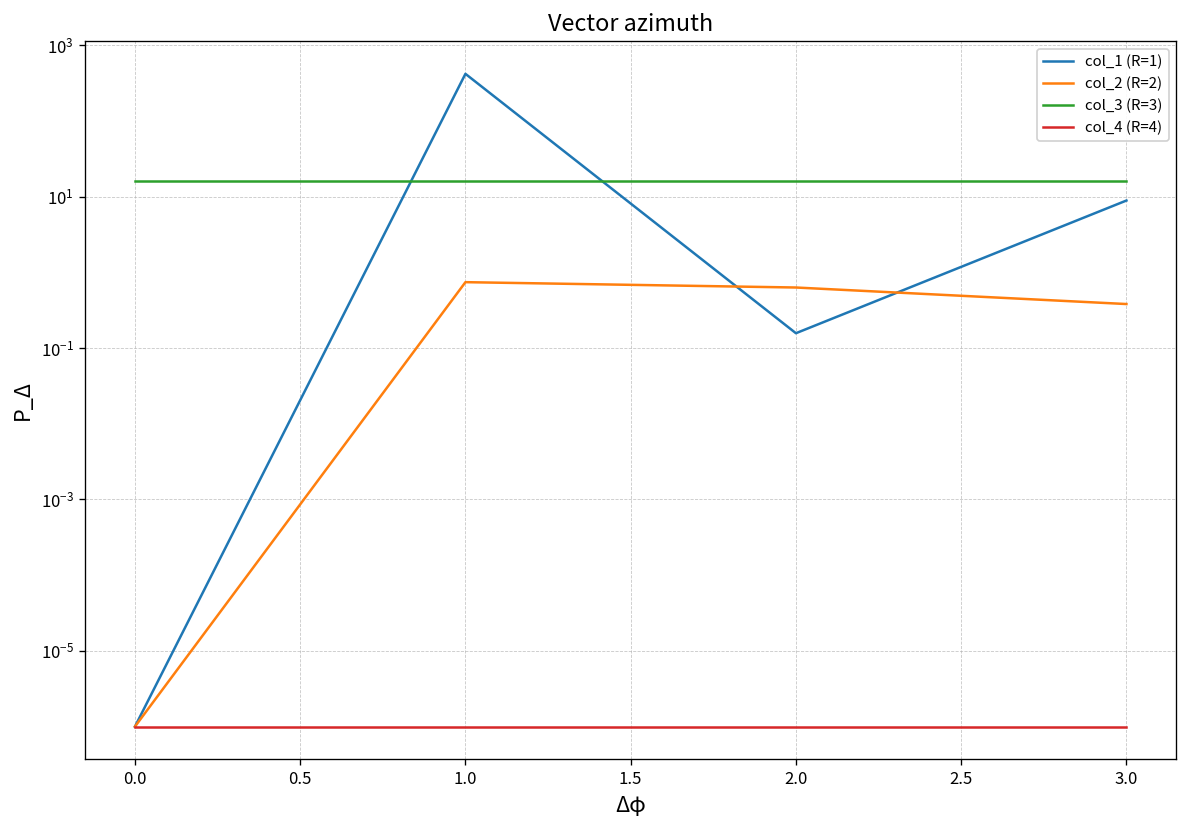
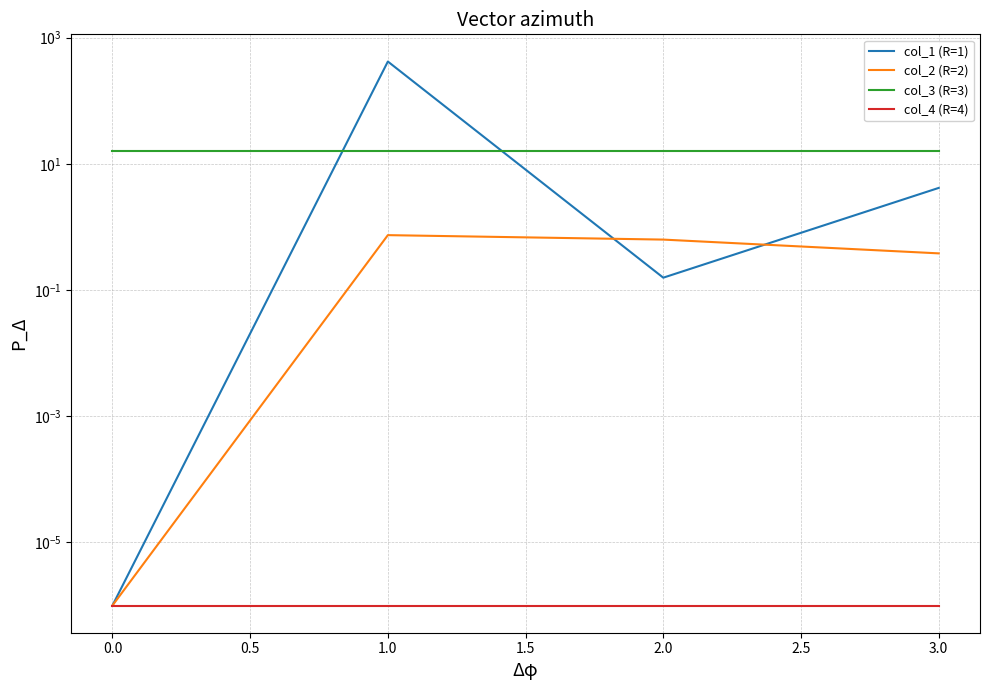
col_1 (R=1), 3.0: 9 -> 4
